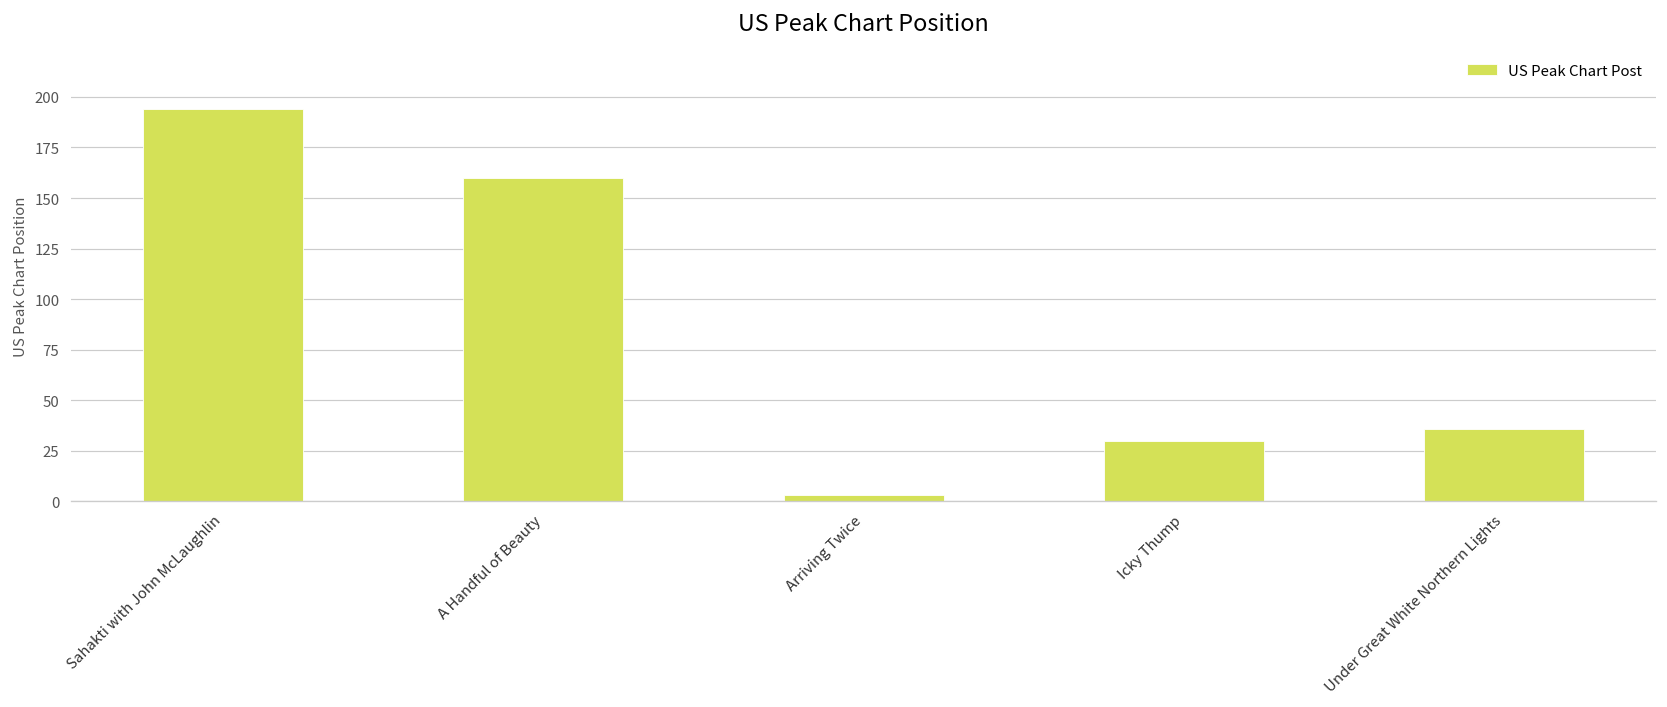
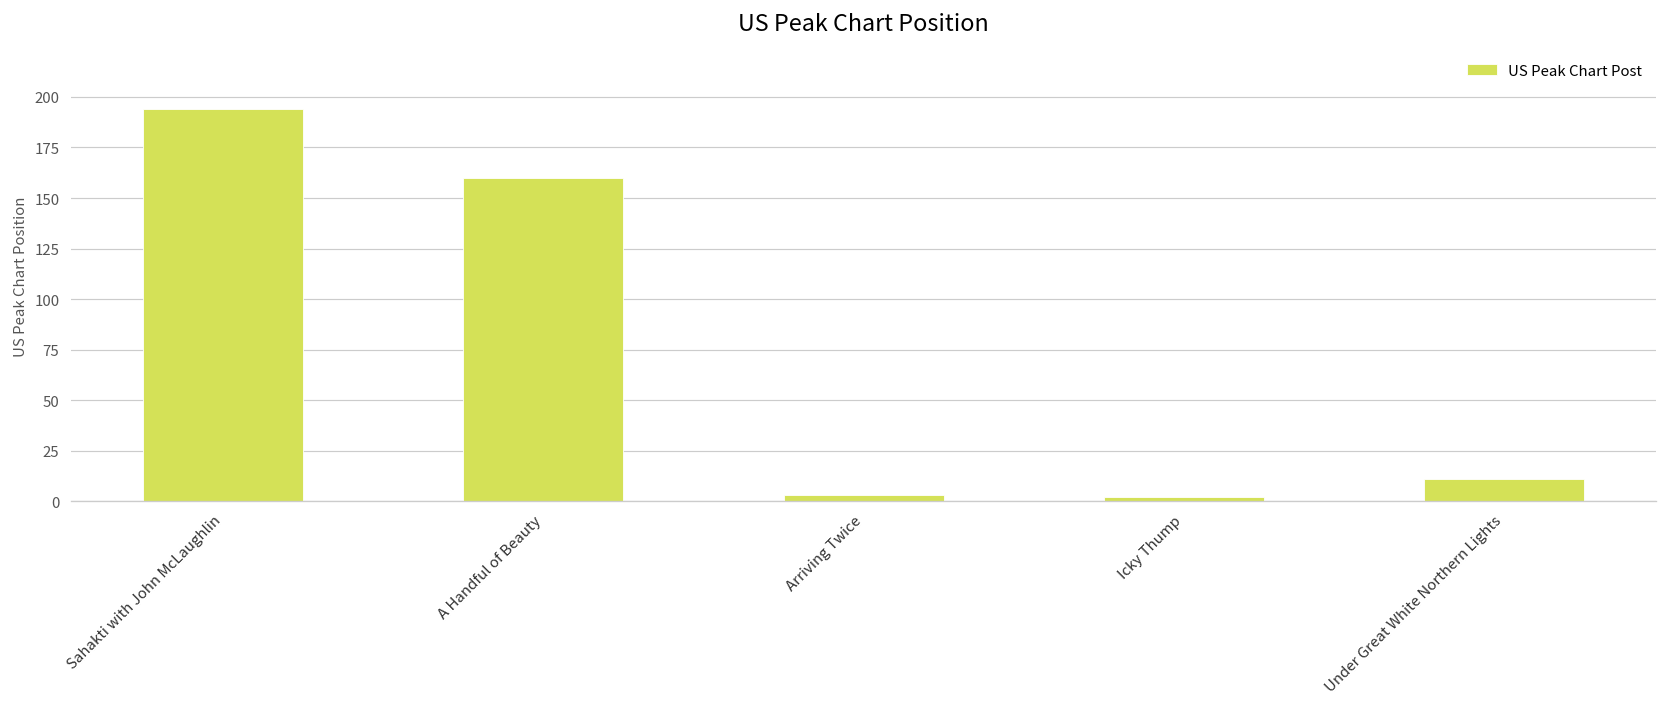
Icky Thump: 30 -> 2
Under Great White Northern Lights: 36 -> 11
